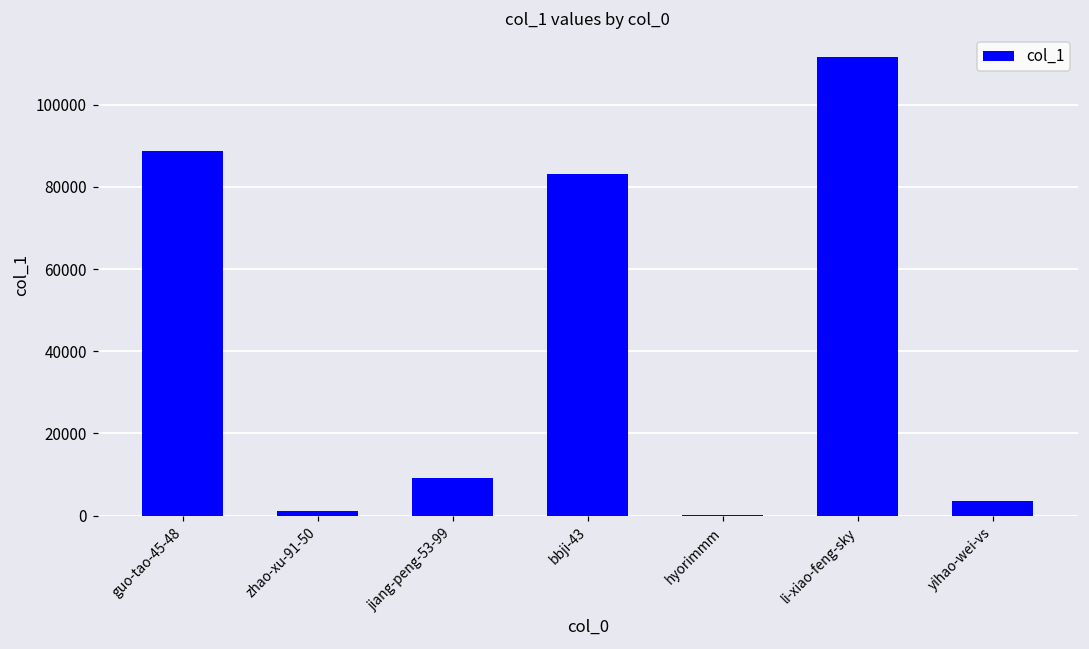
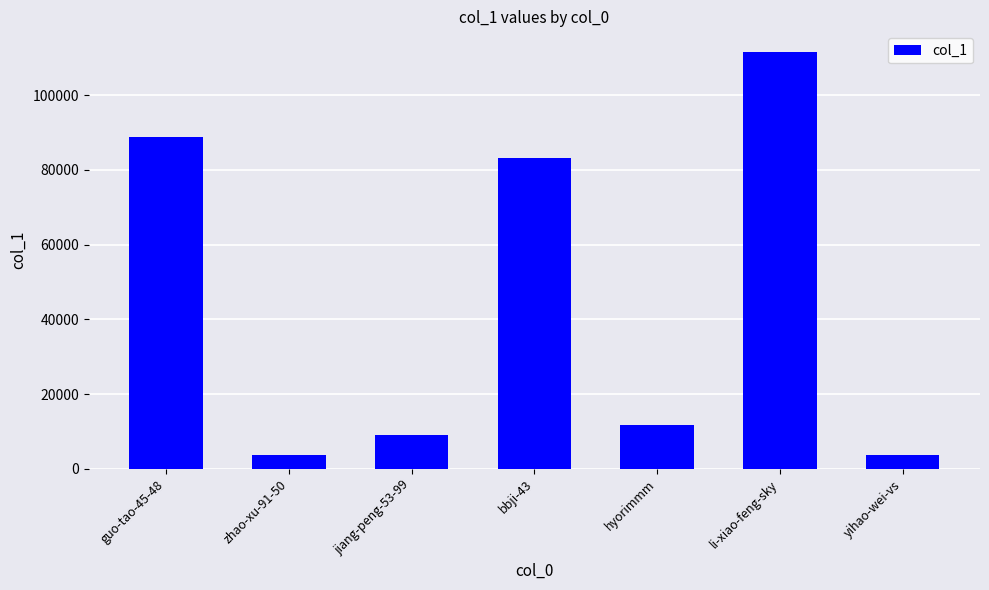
zhao-xu-91-50: 1000 -> 4000
hyorimmm: 0 -> 12000
